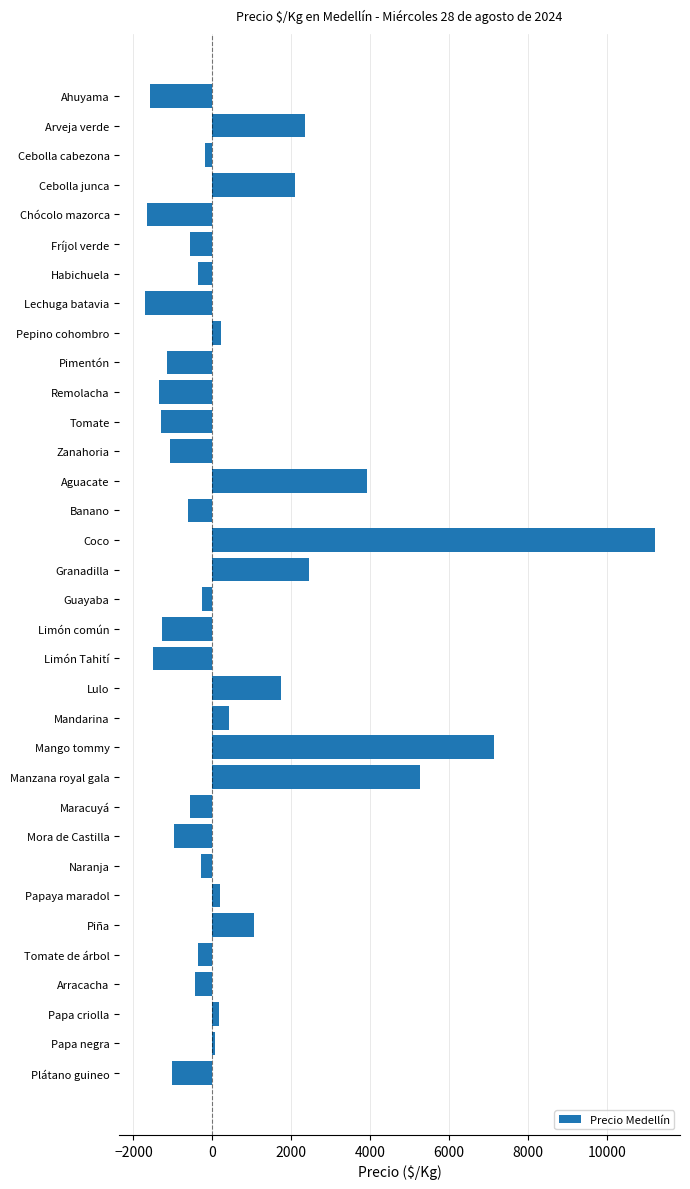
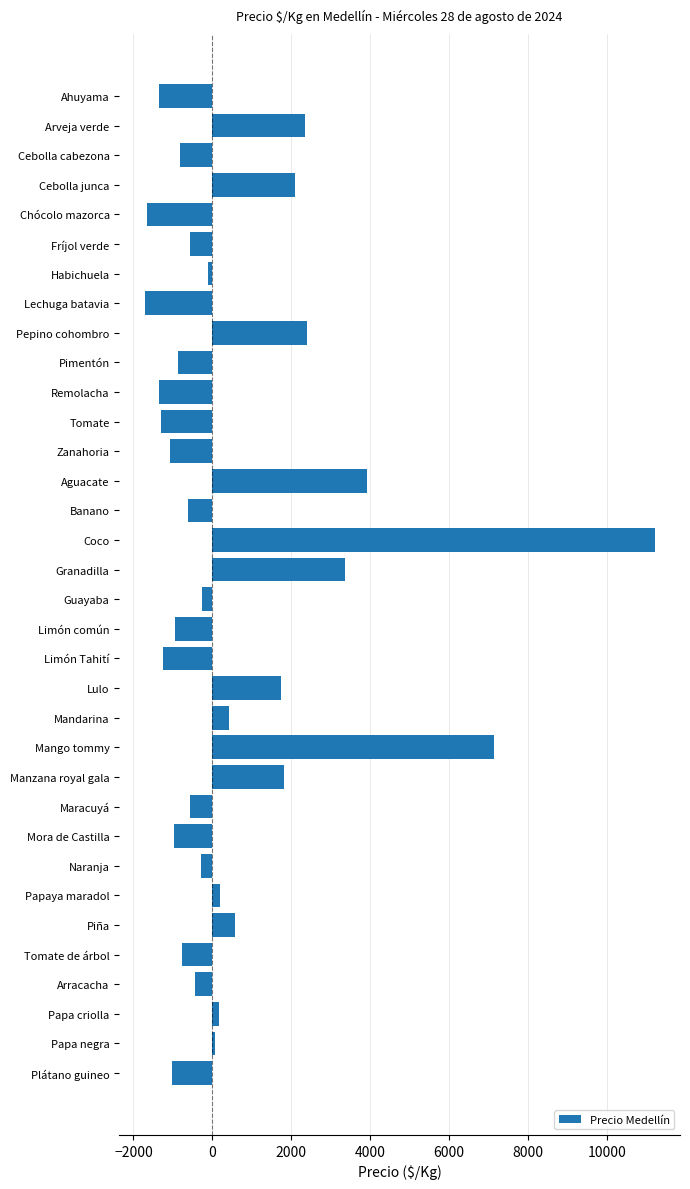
Ahuyama: -1600 -> -1400
Cebolla cabezona: -200 -> -800
Habichuela: -400 -> -100
Pepino cohombro: 200 -> 2400
Pimentón: -1200 -> -900
Granadilla: 2400 -> 3400
Limón común: -1300 -> -1000
Limón Tahití: -1500 -> -1300
Manzana royal gala: 5300 -> 1800
Piña: 1100 -> 600
Tomate de árbol: -400 -> -800
